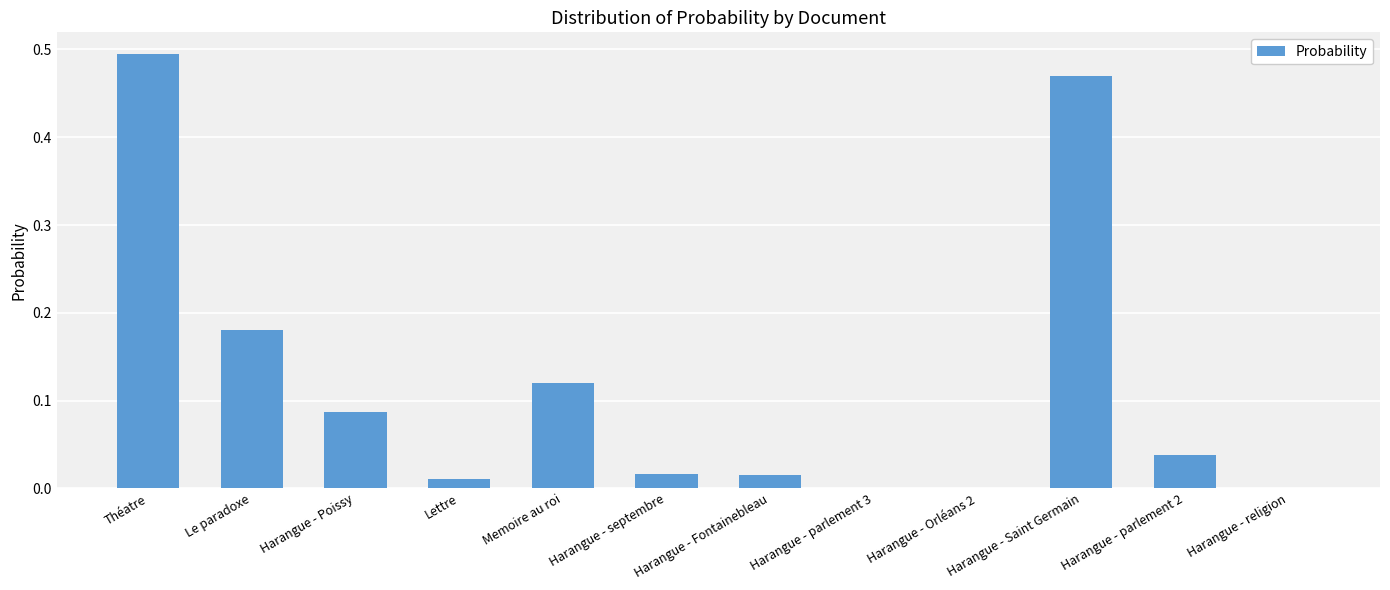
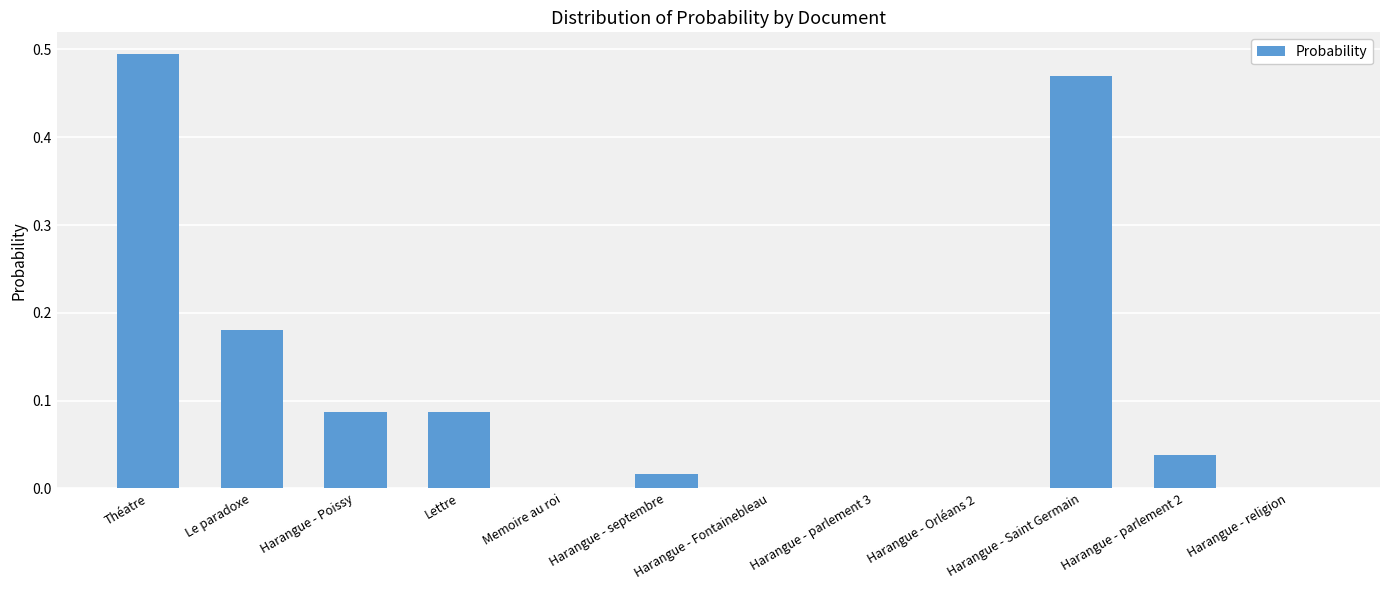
Lettre: 0.01 -> 0.09
Memoire au roi: 0.12 -> 0.00
Harangue - Fontainebleau: 0.02 -> 0.00
